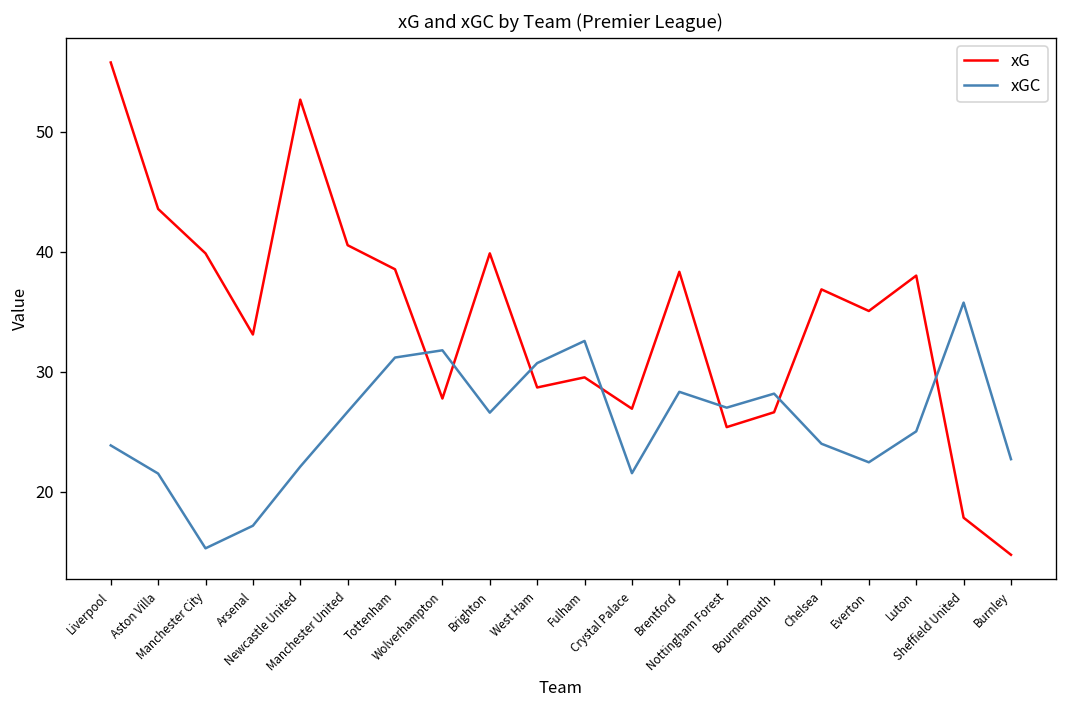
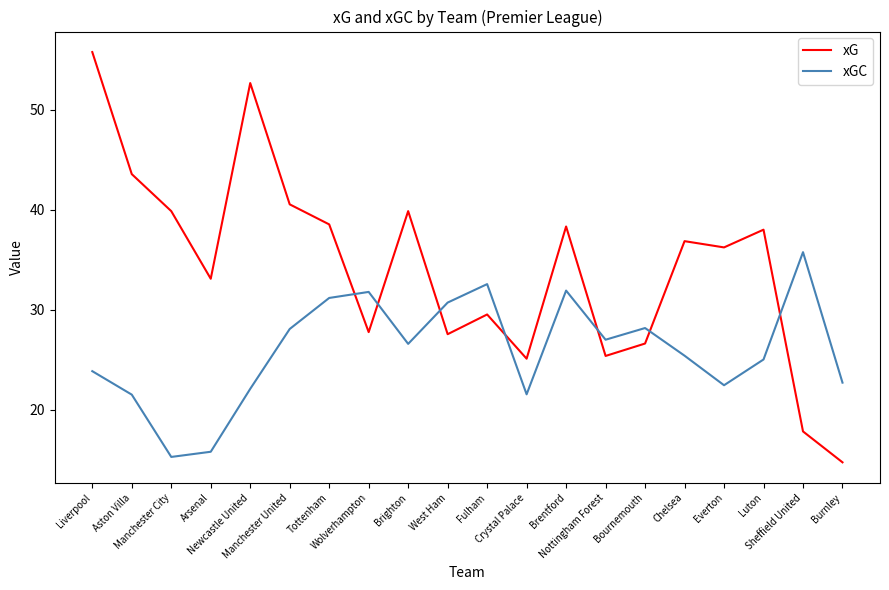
xGC, Arsenal: 17 -> 16
xGC, Manchester United: 27 -> 28
xG, West Ham: 29 -> 28
xG, Crystal Palace: 27 -> 25
xGC, Brentford: 28 -> 32
xGC, Chelsea: 24 -> 25
xG, Everton: 35 -> 36
